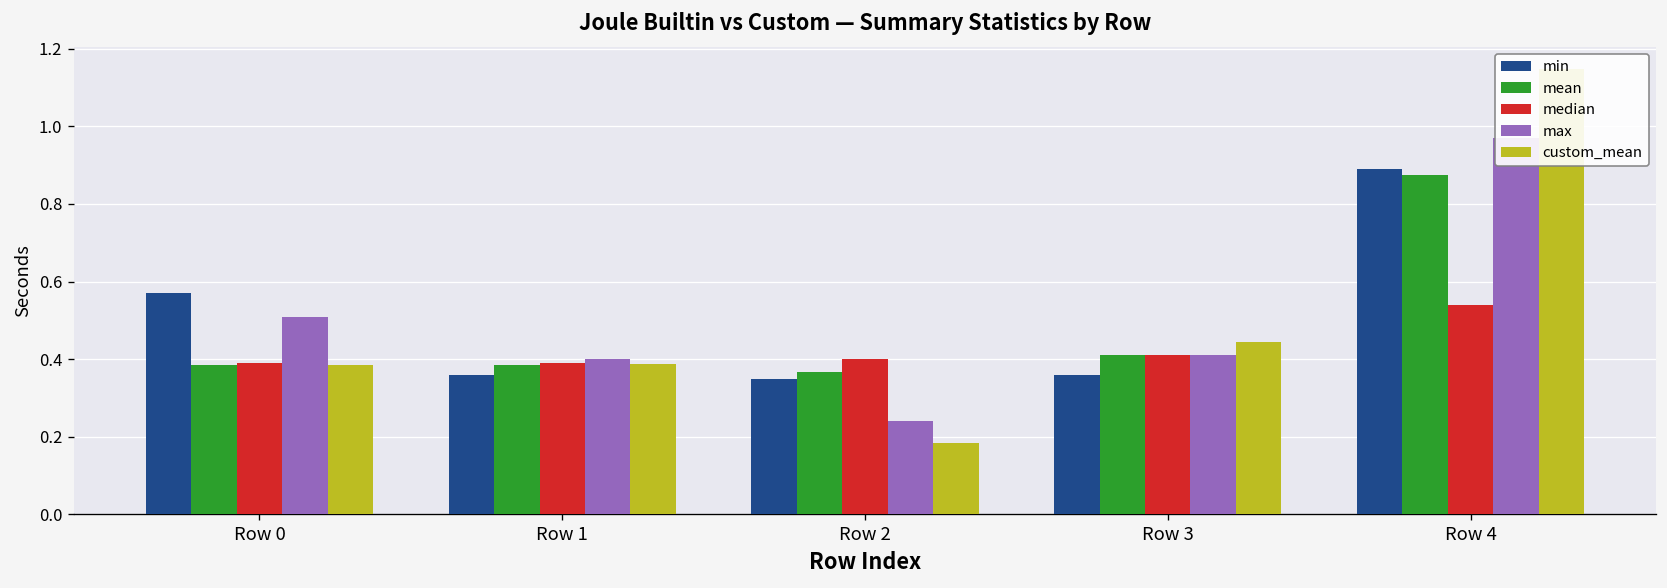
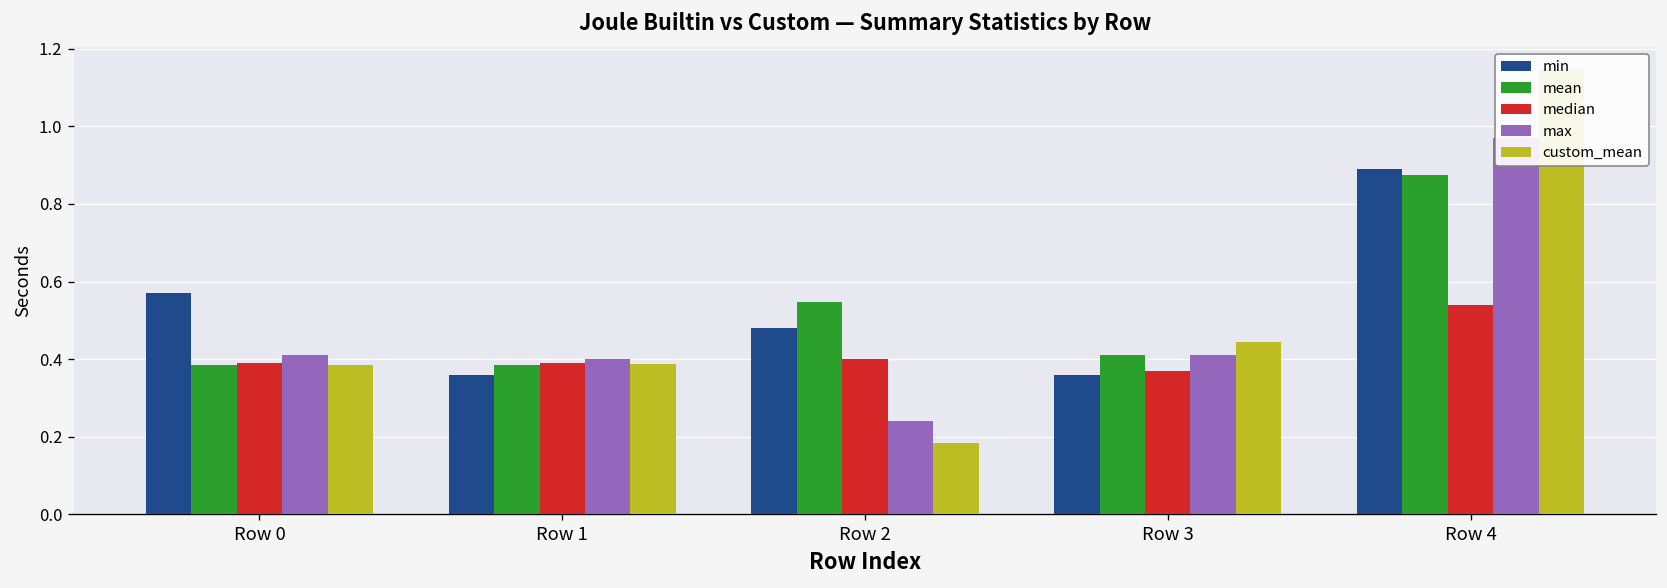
max, Row 0: 0.51 -> 0.41
min, Row 2: 0.35 -> 0.48
mean, Row 2: 0.37 -> 0.55
median, Row 3: 0.41 -> 0.37
